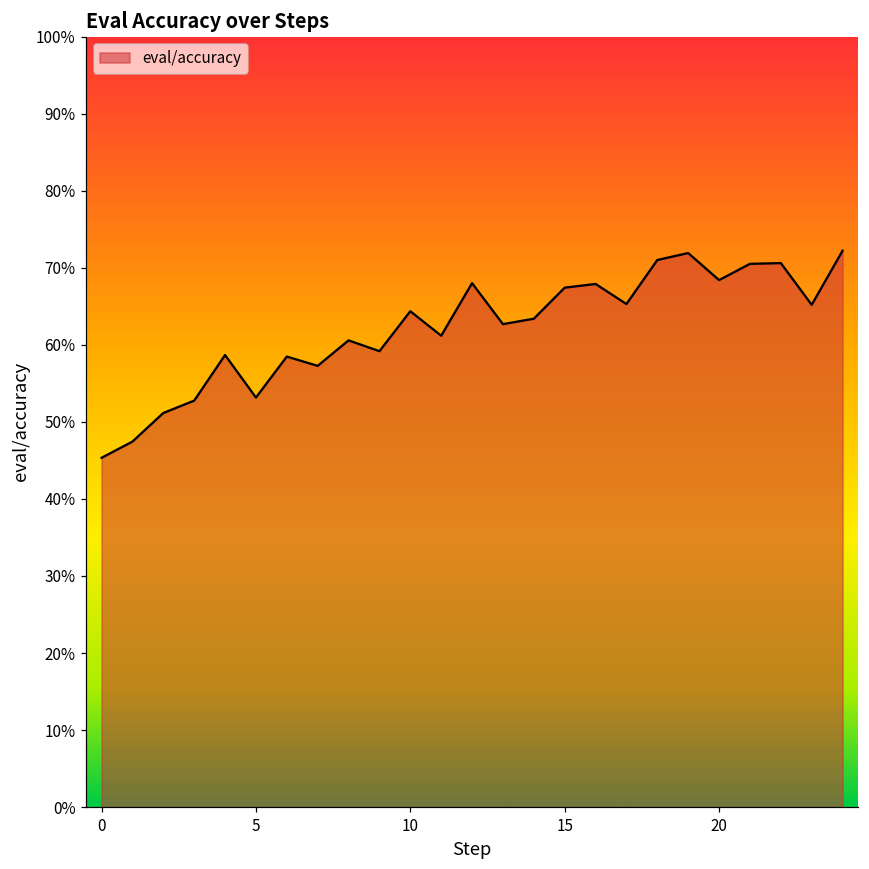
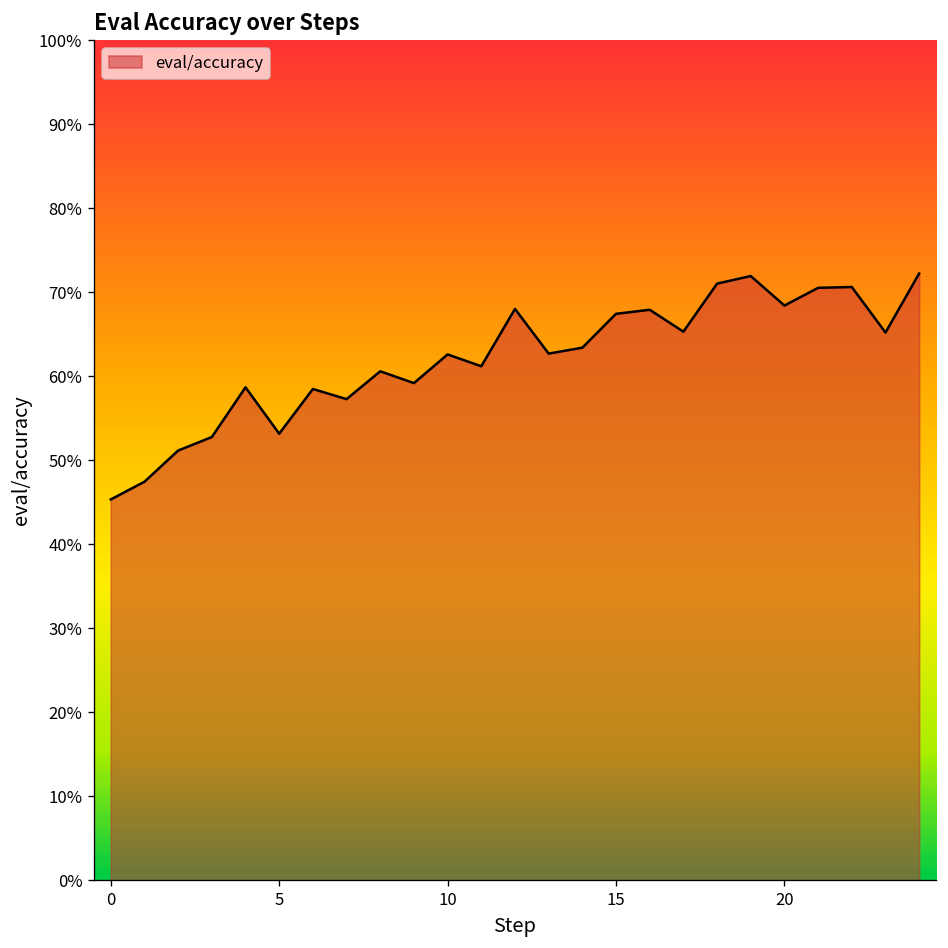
10: 64% -> 63%
